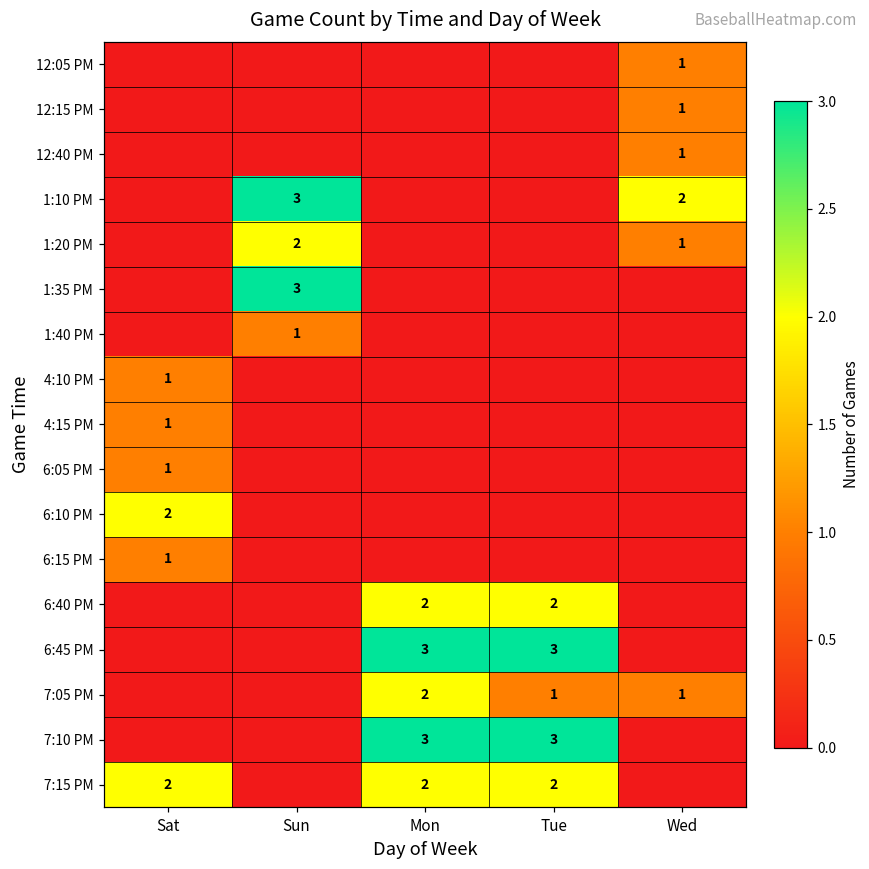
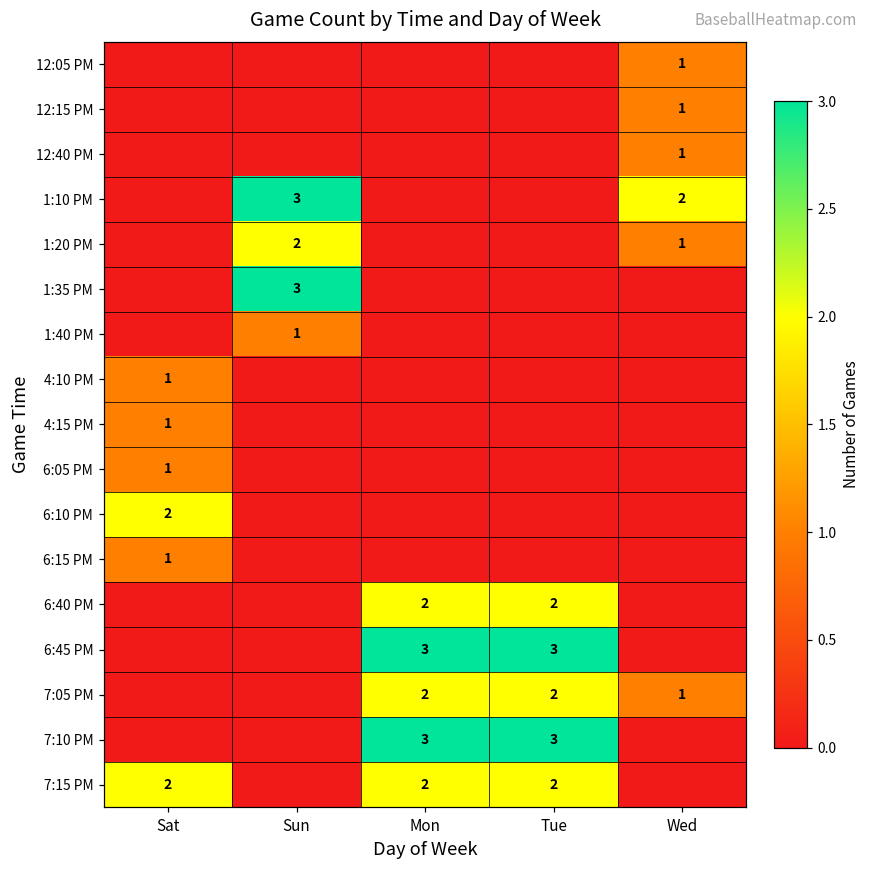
7:05 PM, Tue: 1 -> 2
